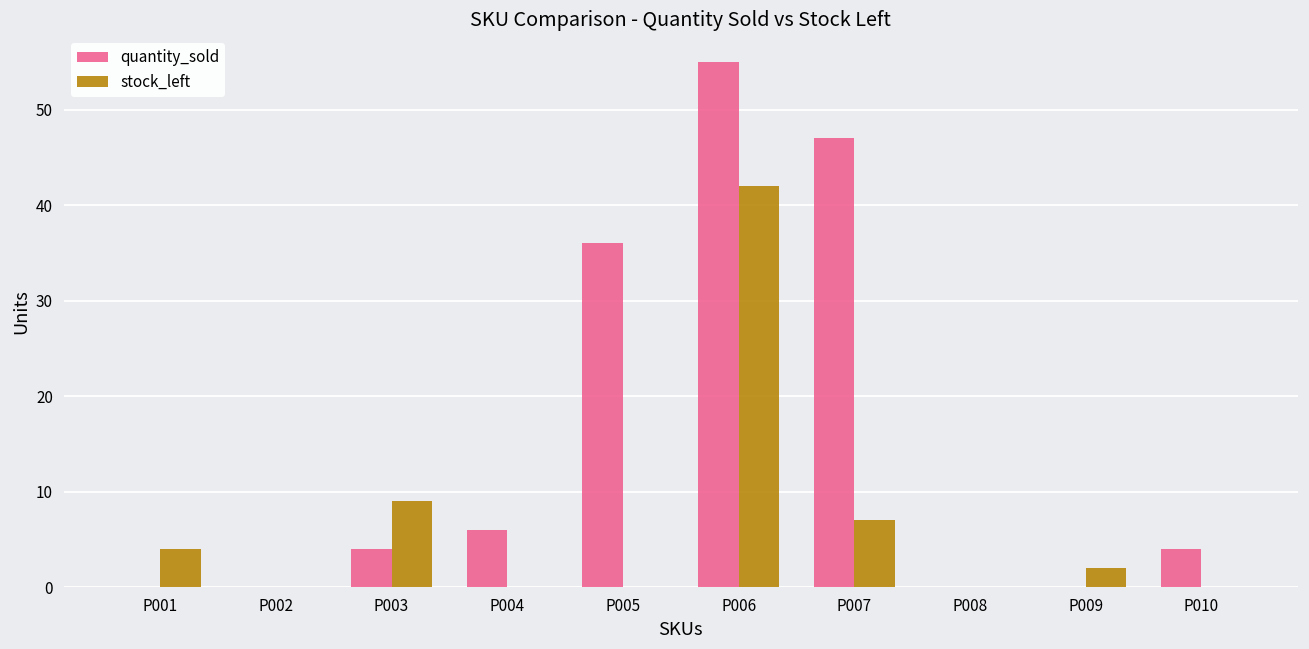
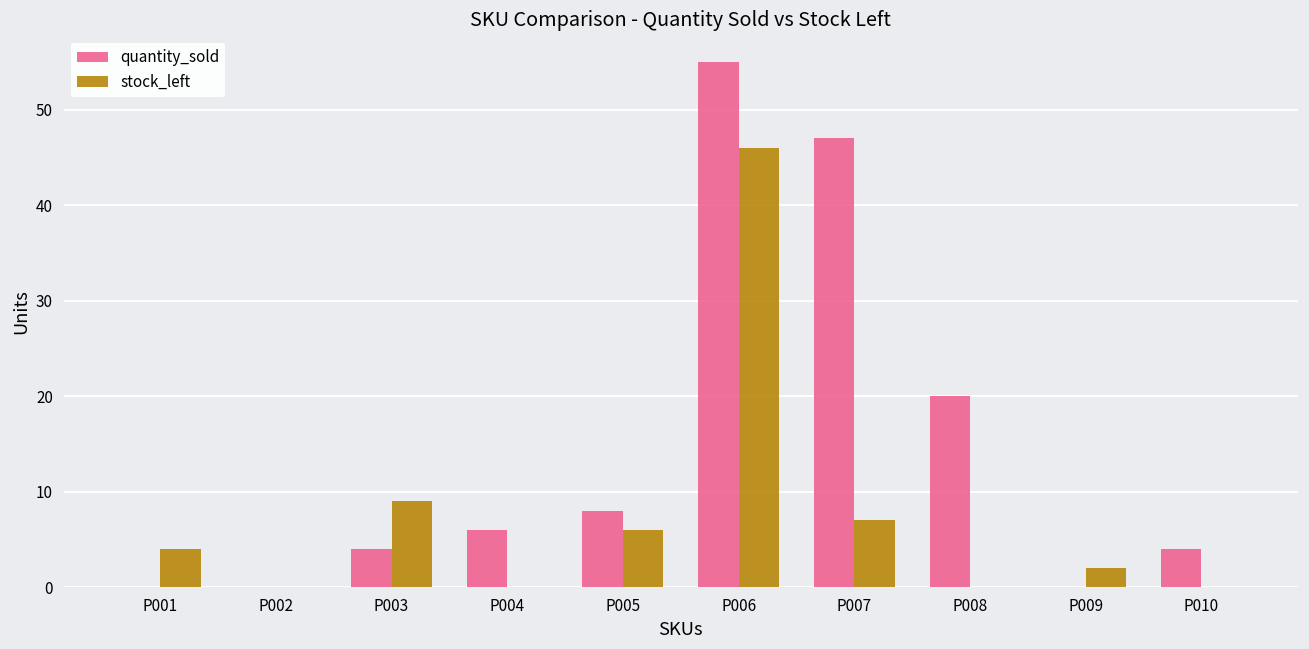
quantity_sold, P005: 36 -> 8
stock_left, P005: 0 -> 6
stock_left, P006: 42 -> 46
quantity_sold, P008: 0 -> 20
